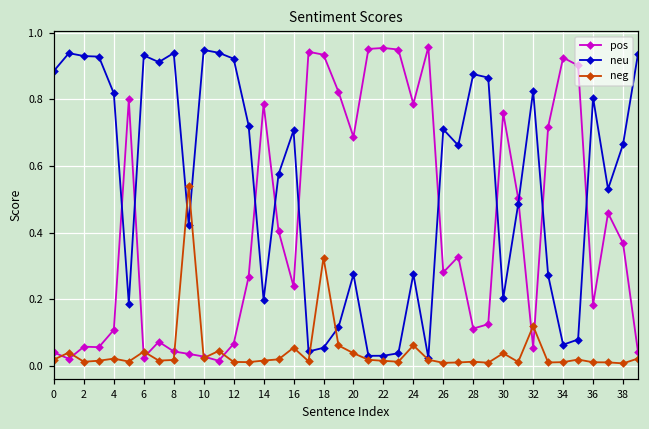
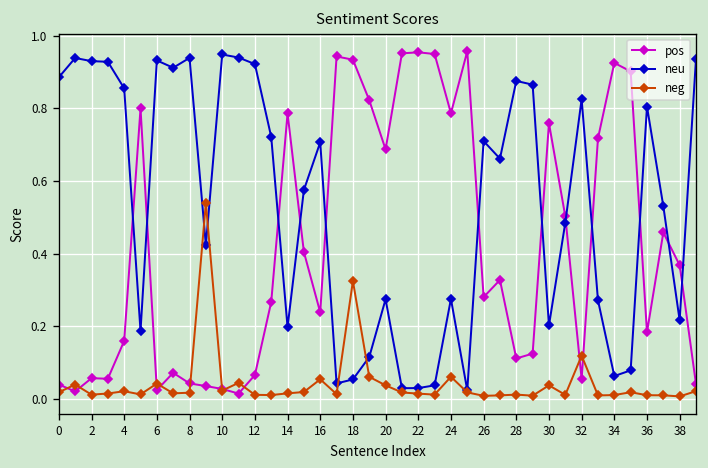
pos, 4: 0.11 -> 0.16
neu, 4: 0.82 -> 0.85
neu, 38: 0.66 -> 0.22
